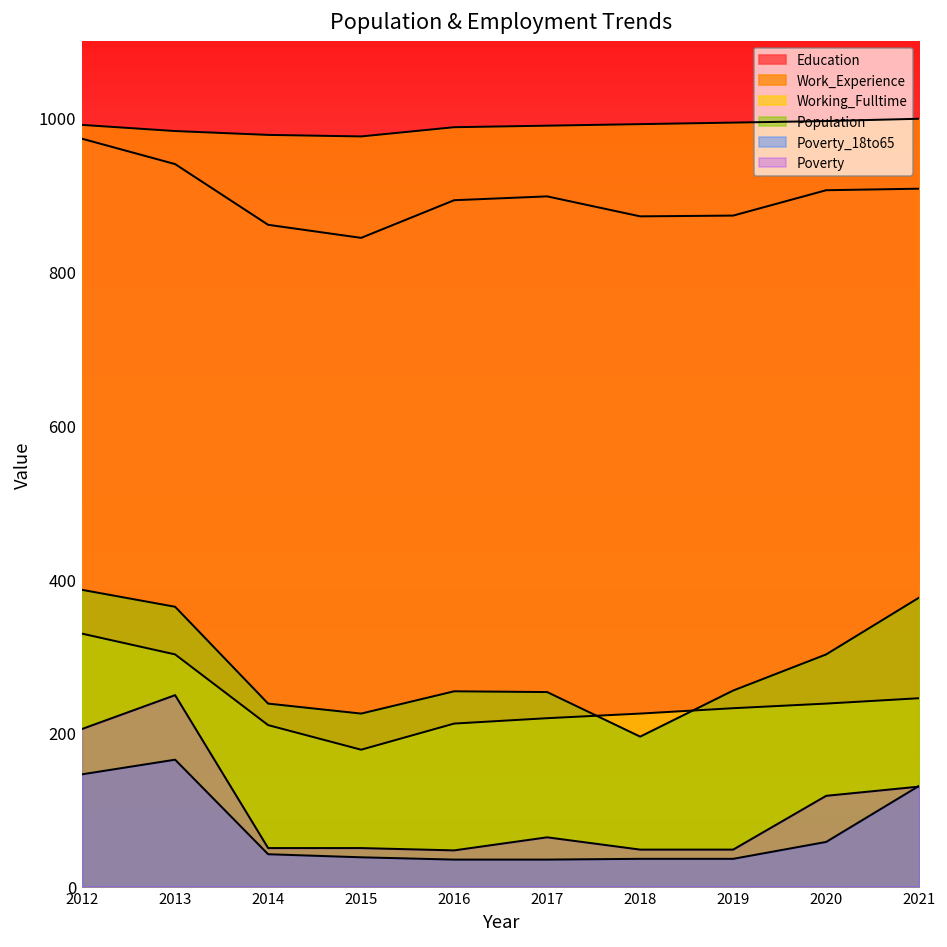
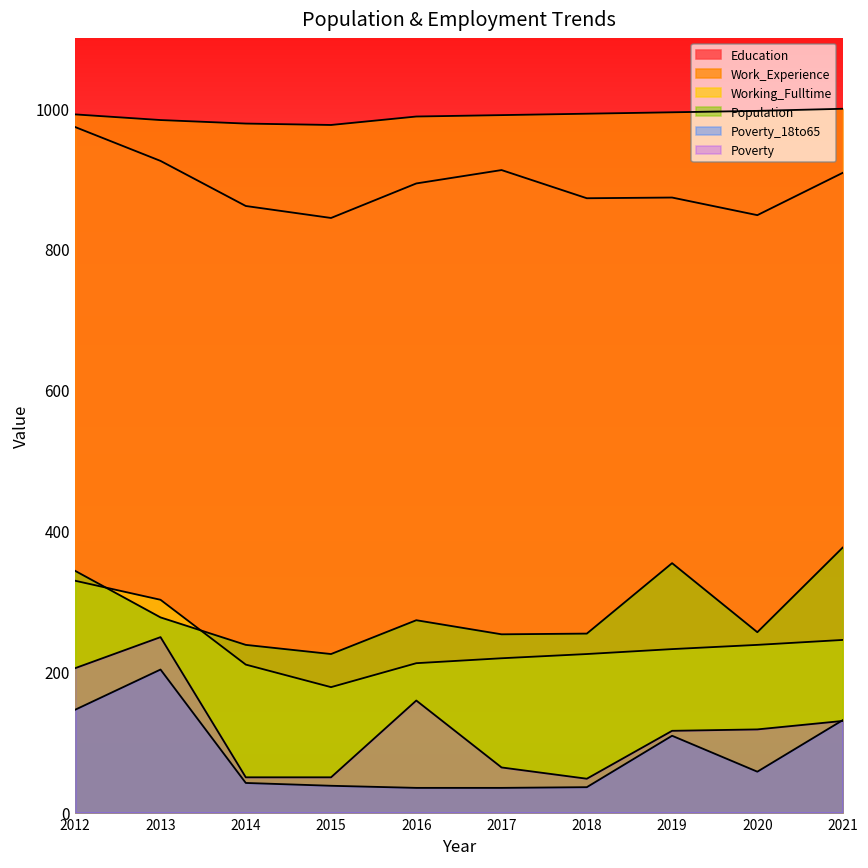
Population, 2012: 390 -> 340
Education, 2013: 940 -> 930
Population, 2013: 360 -> 280
Poverty_18to65, 2013: 170 -> 200
Population, 2016: 250 -> 270
Poverty, 2016: 50 -> 160
Education, 2017: 900 -> 910
Population, 2018: 200 -> 250
Population, 2019: 260 -> 350
Poverty_18to65, 2019: 40 -> 110
Poverty, 2019: 50 -> 120
Education, 2020: 910 -> 850
Population, 2020: 300 -> 260
